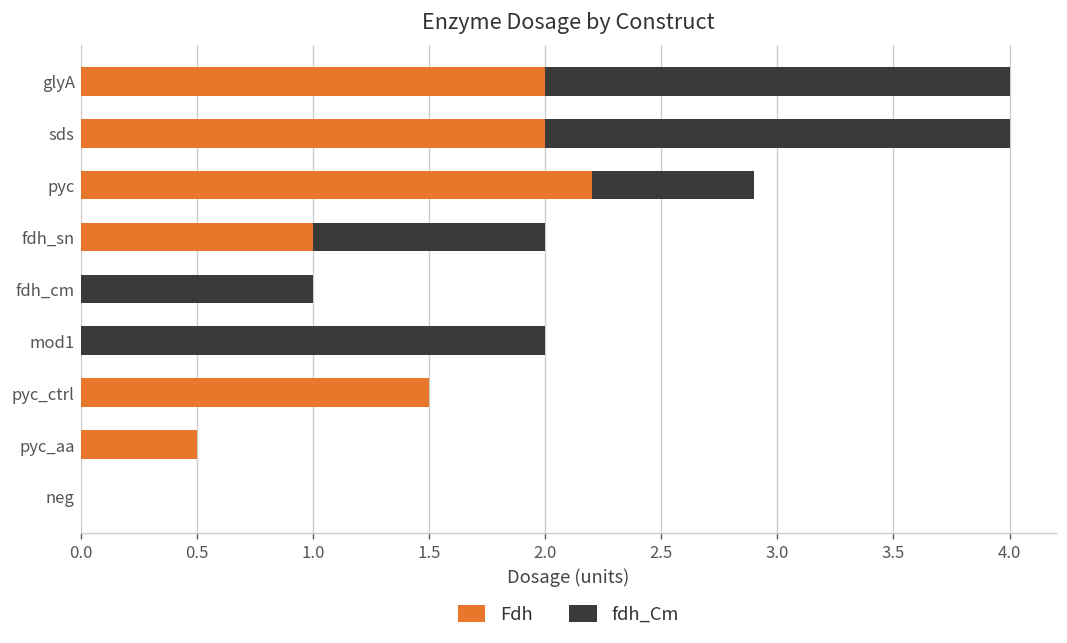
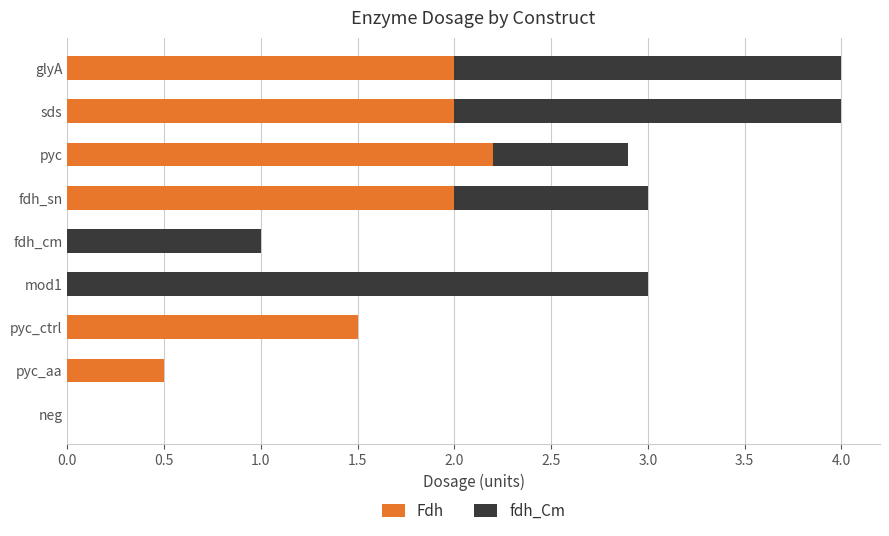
Fdh, fdh_sn: 1 -> 2
fdh_Cm, mod1: 2 -> 3
